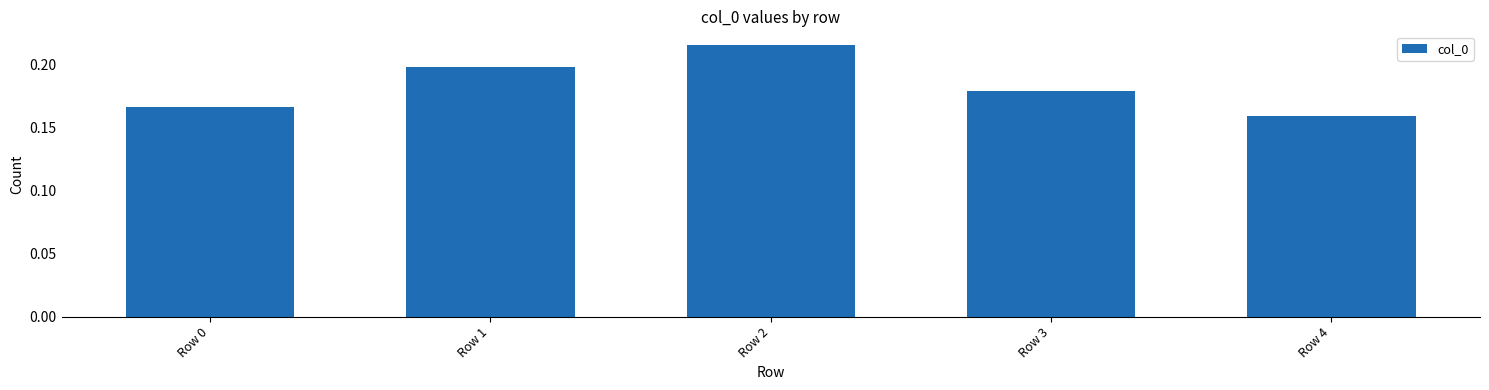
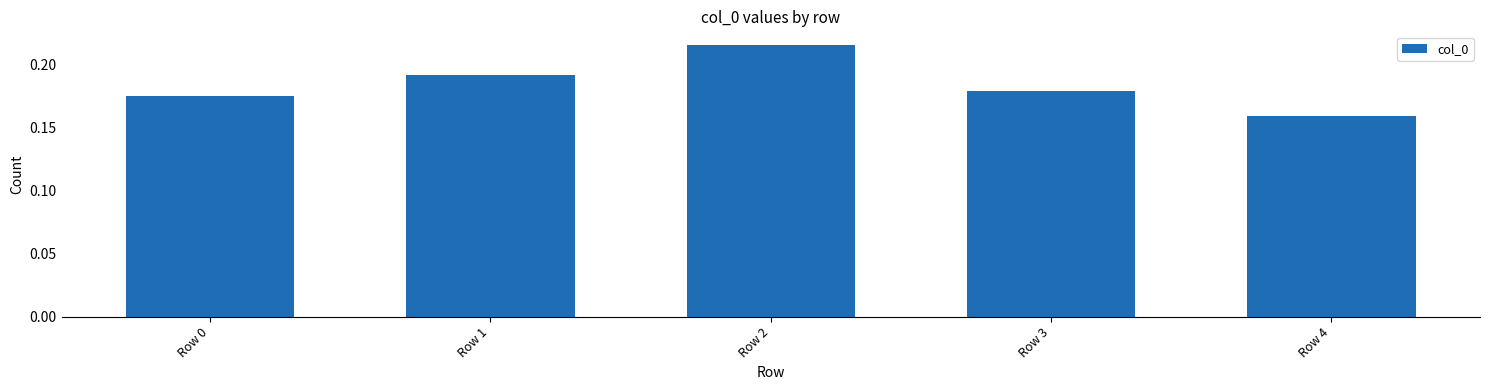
Row 0: 0.167 -> 0.175
Row 1: 0.198 -> 0.192
